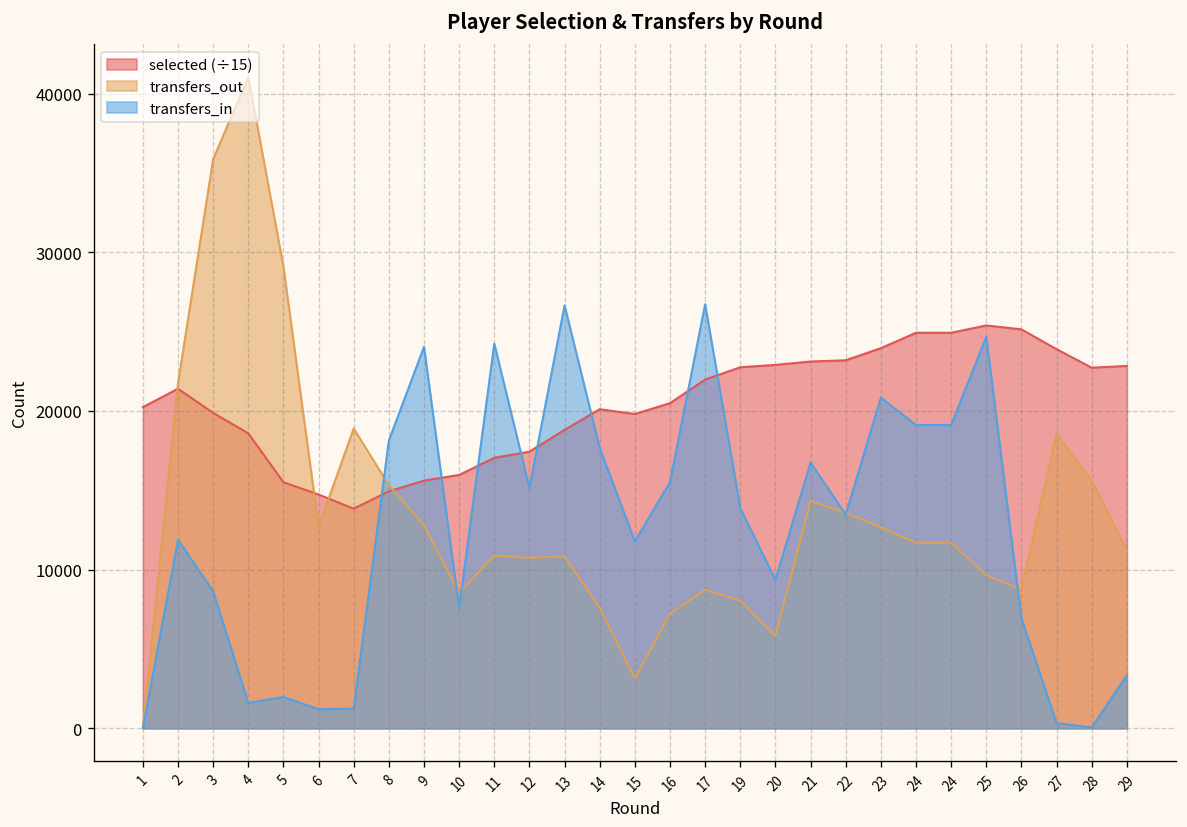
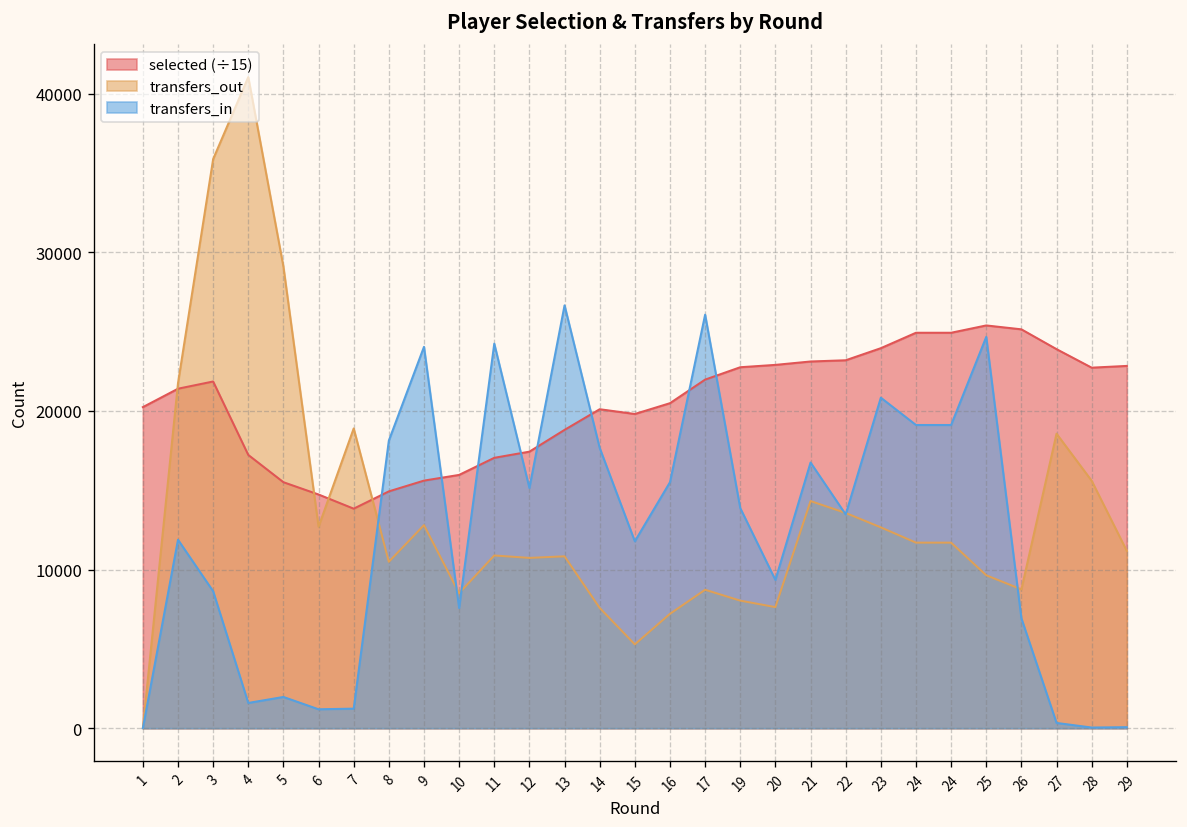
selected (÷15), 3: 19900 -> 21900
selected (÷15), 4: 18600 -> 17200
transfers_out, 8: 15300 -> 10500
transfers_out, 15: 3100 -> 5300
transfers_in, 17: 26700 -> 26100
transfers_out, 20: 5800 -> 7600
transfers_in, 29: 3300 -> 100
